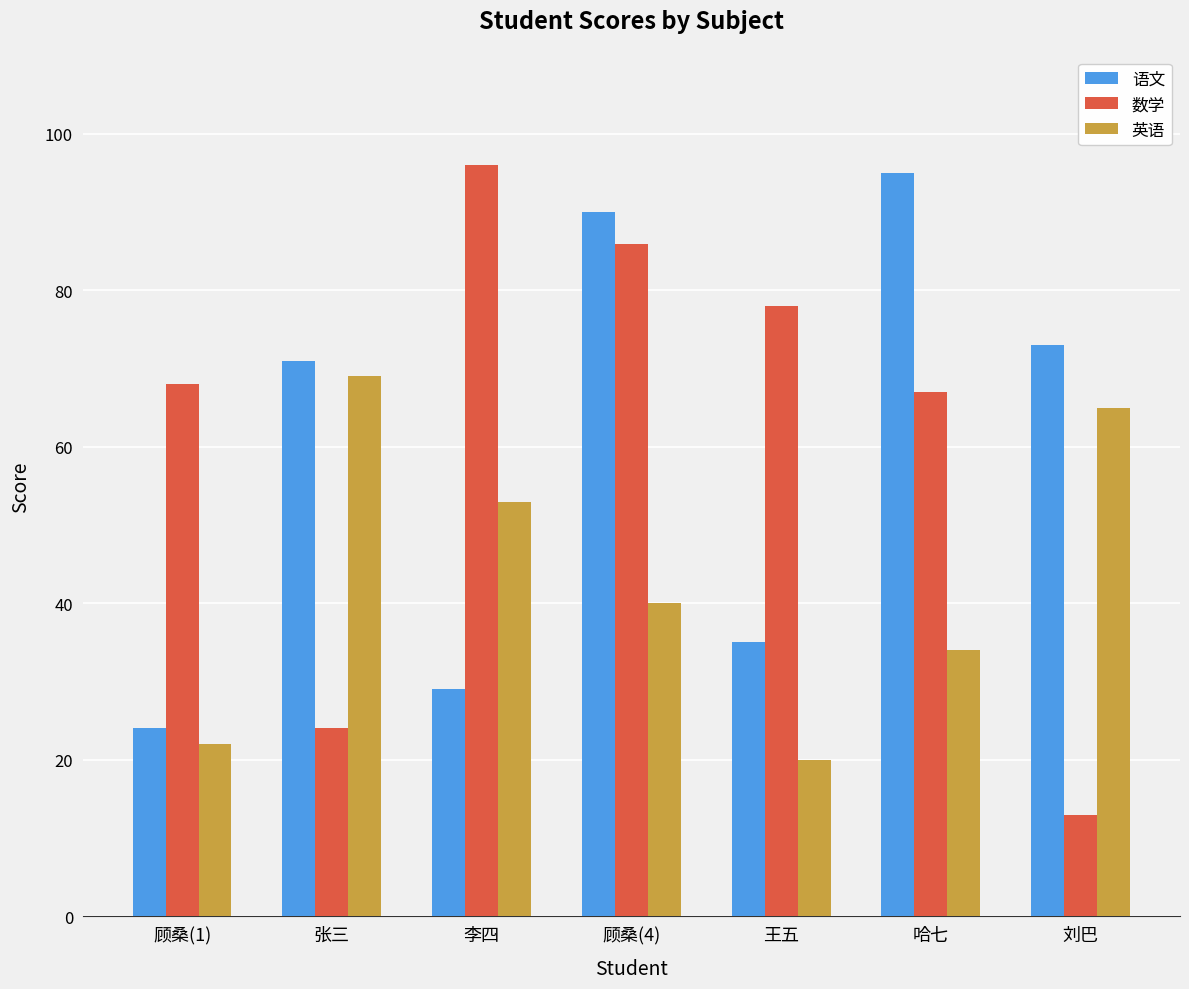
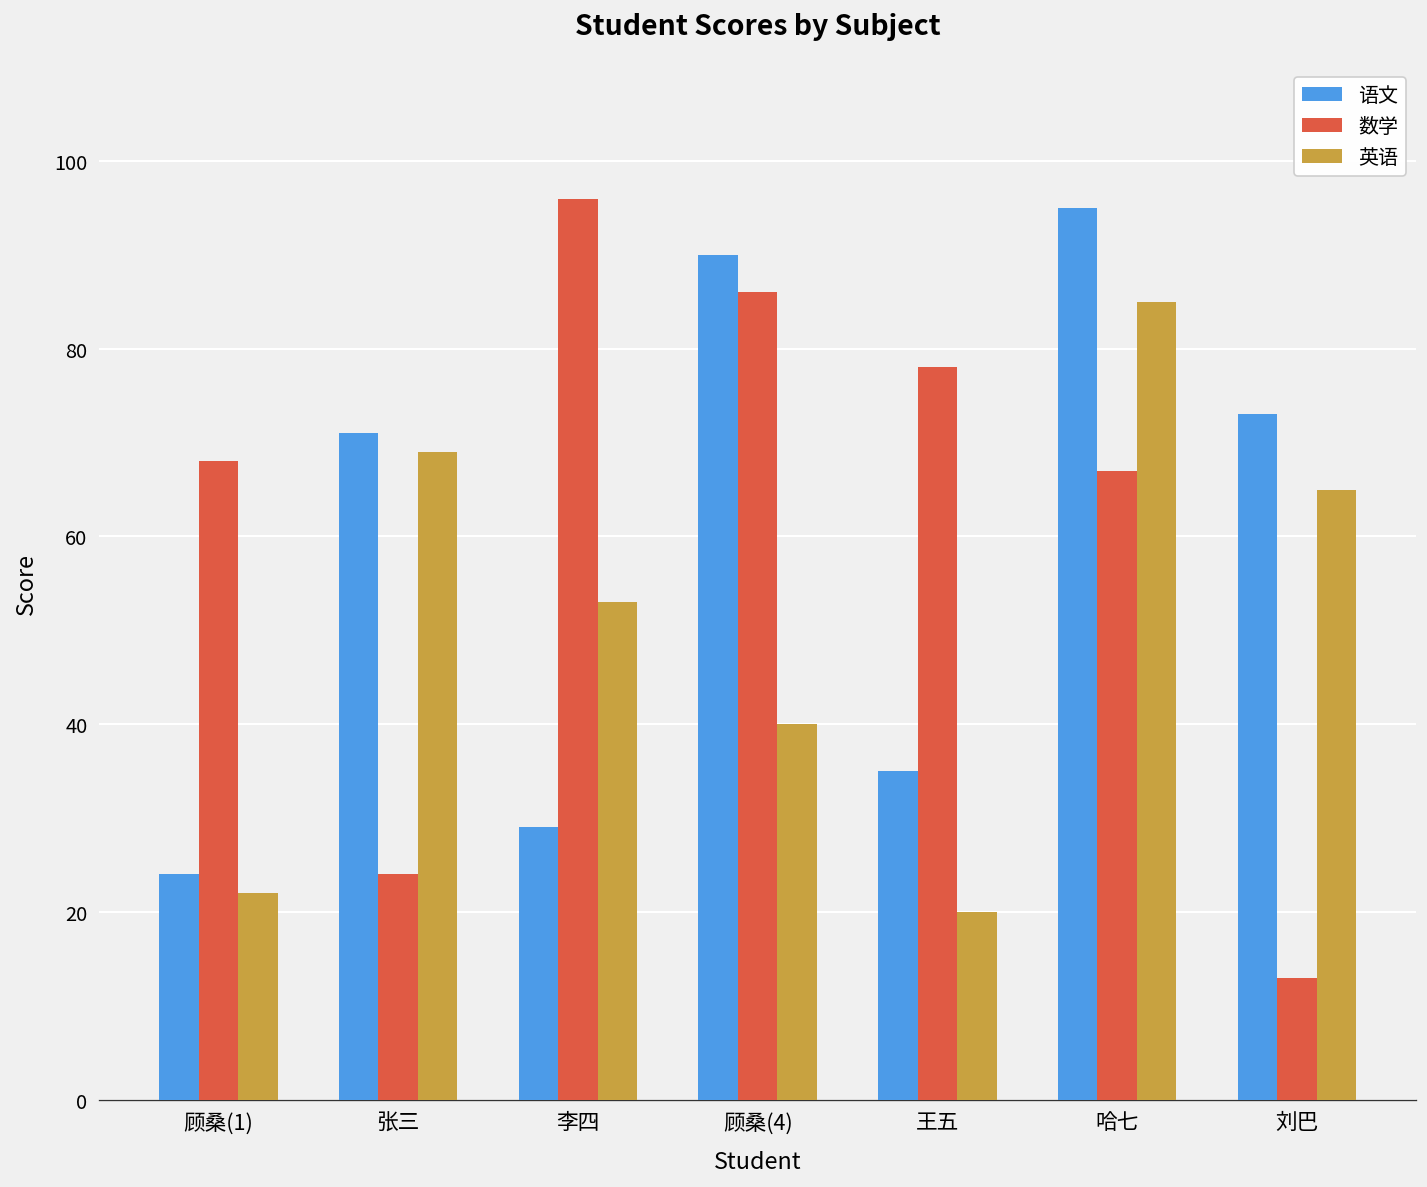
英语, 哈七: 34 -> 85
